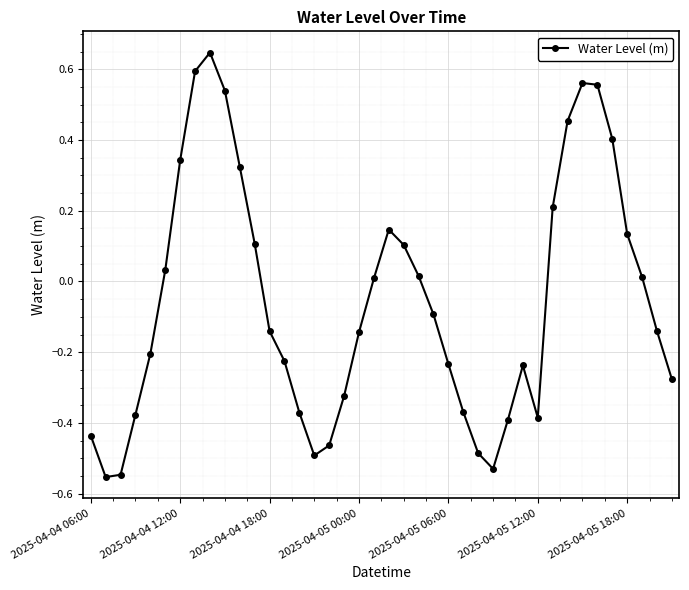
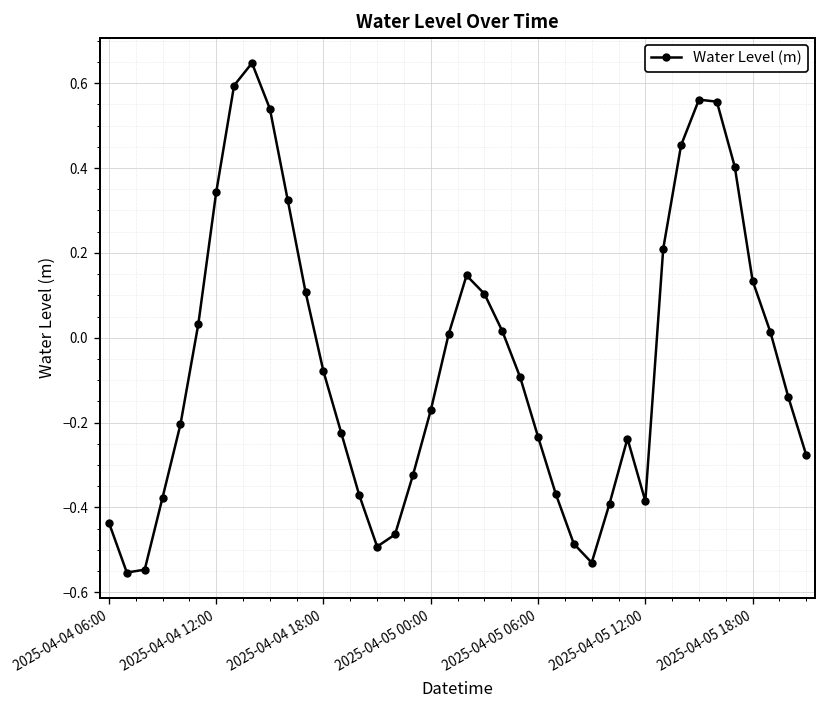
2025-04-04 18:00: -0.14 -> -0.08
2025-04-05 00:00: -0.14 -> -0.17
